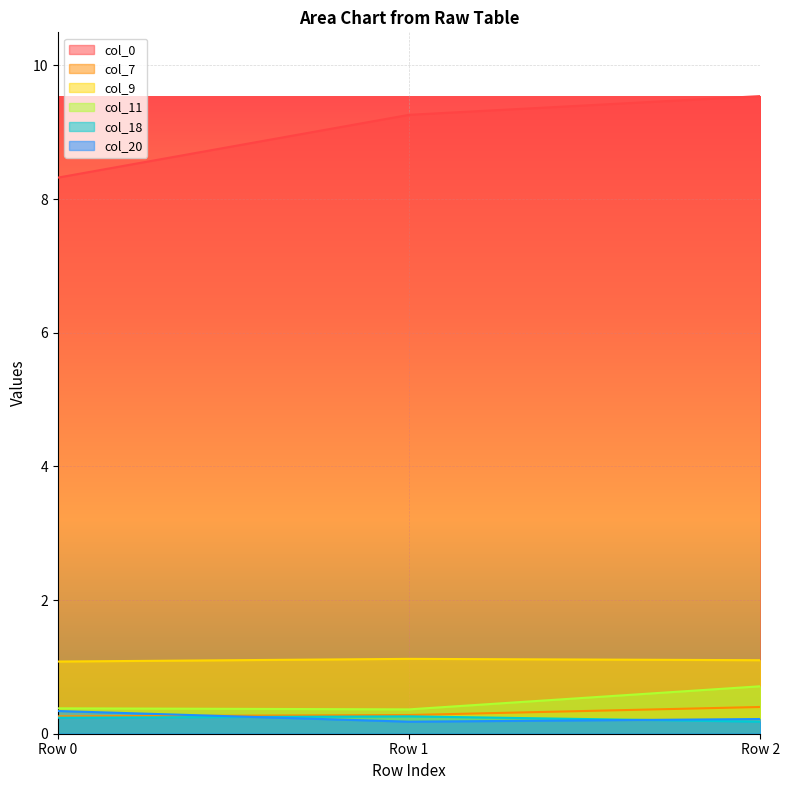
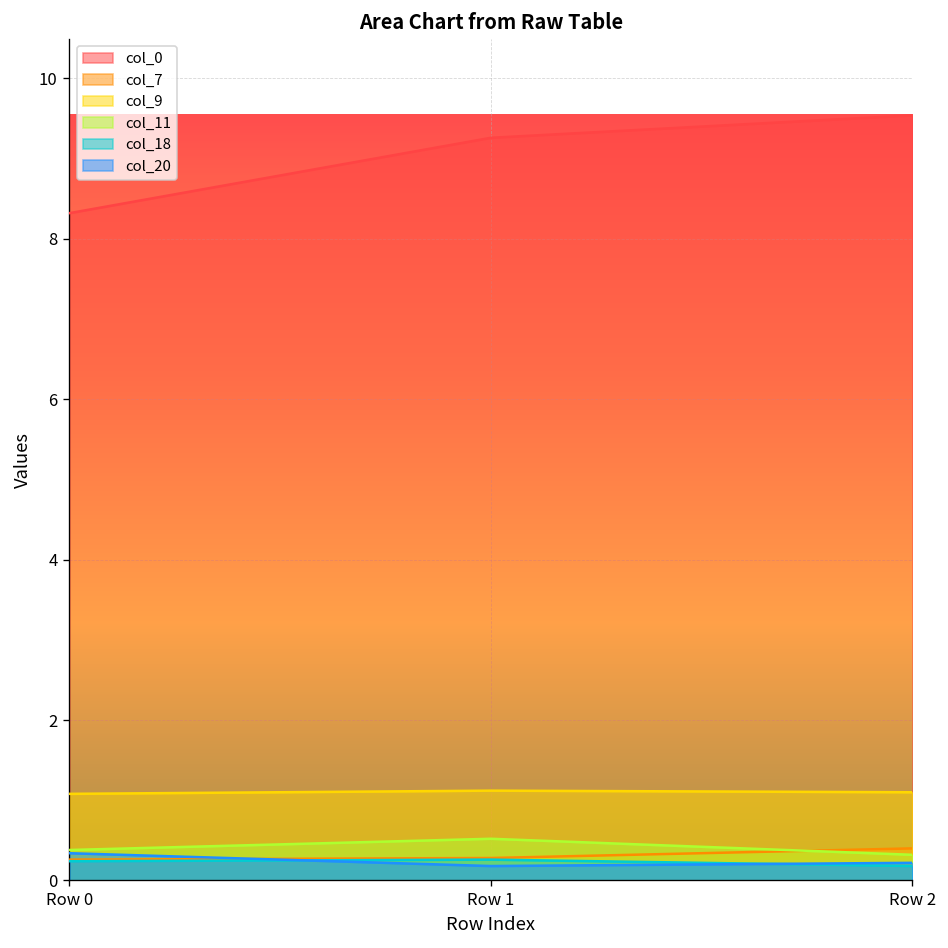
col_11, Row 1: 0.4 -> 0.5
col_11, Row 2: 0.7 -> 0.3
